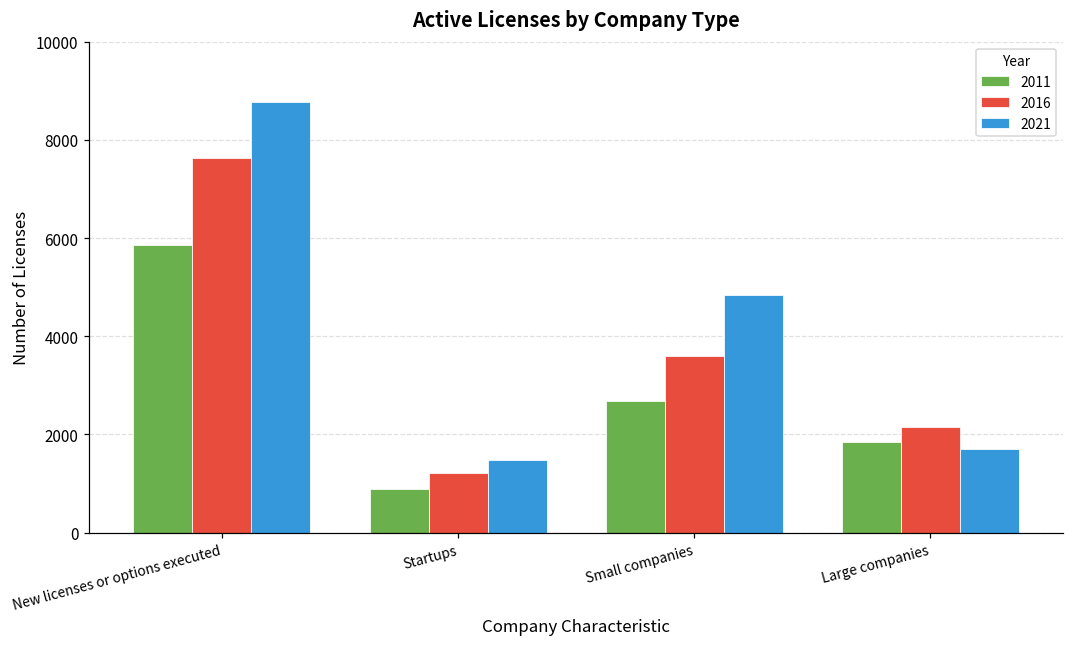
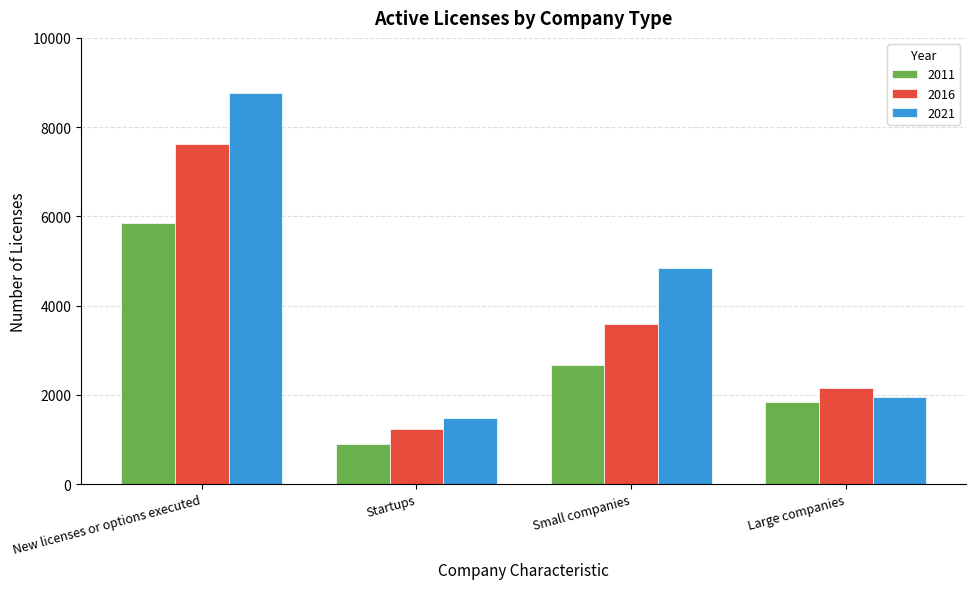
2021, Large companies: 1700 -> 1900
